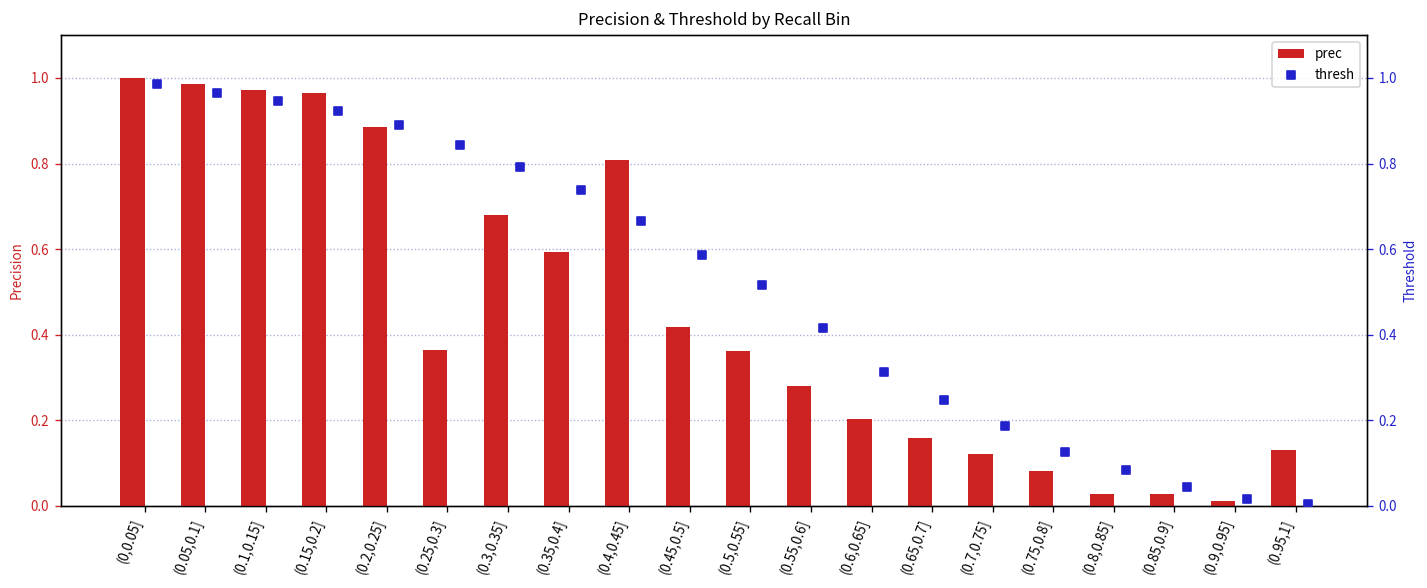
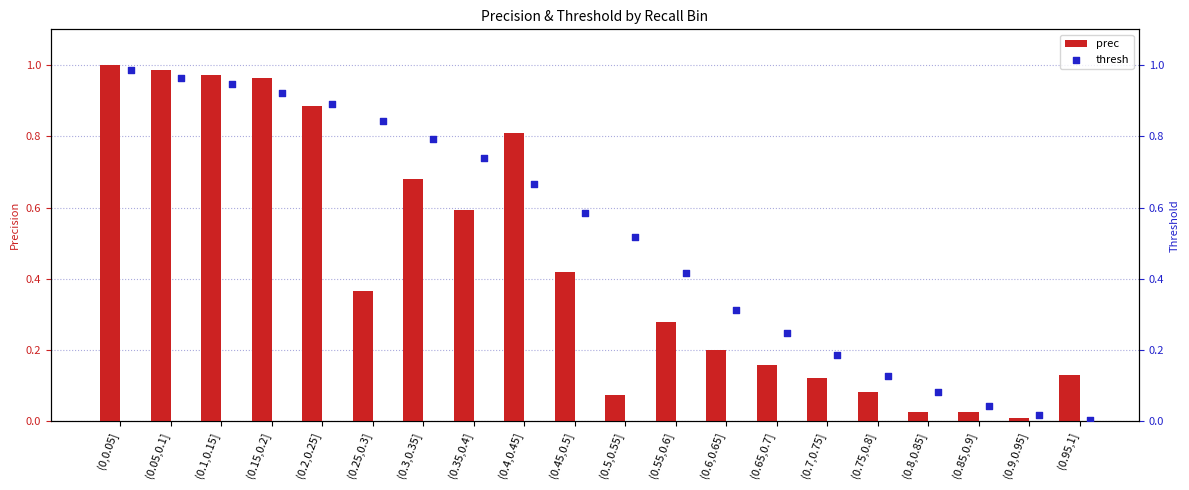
prec, (0.5,0.55]: 0.36 -> 0.07
